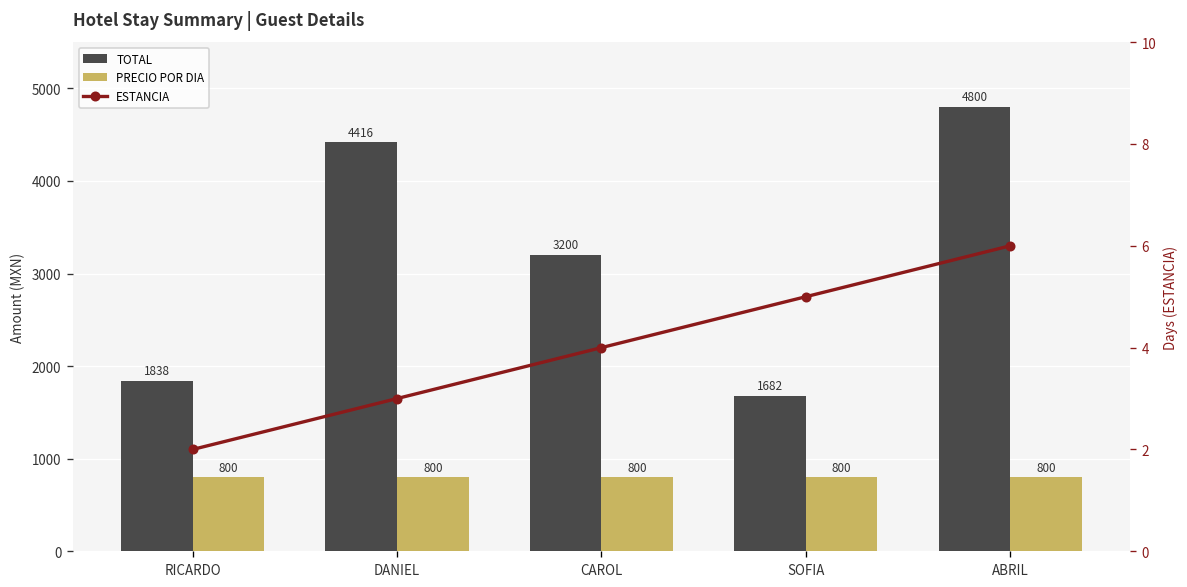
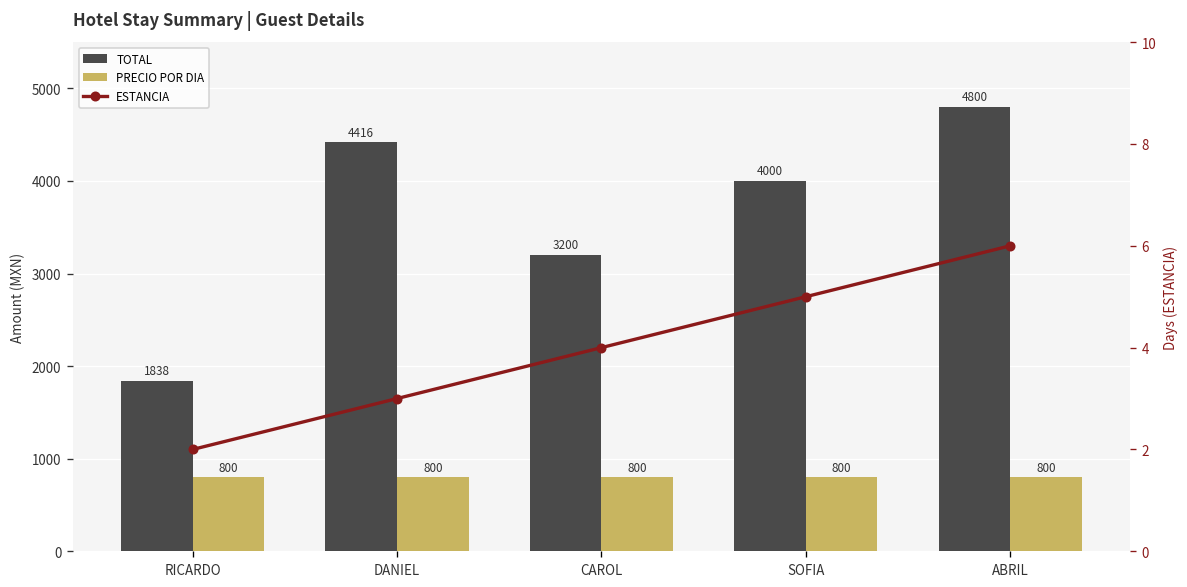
TOTAL, SOFIA: 1682 -> 4000
